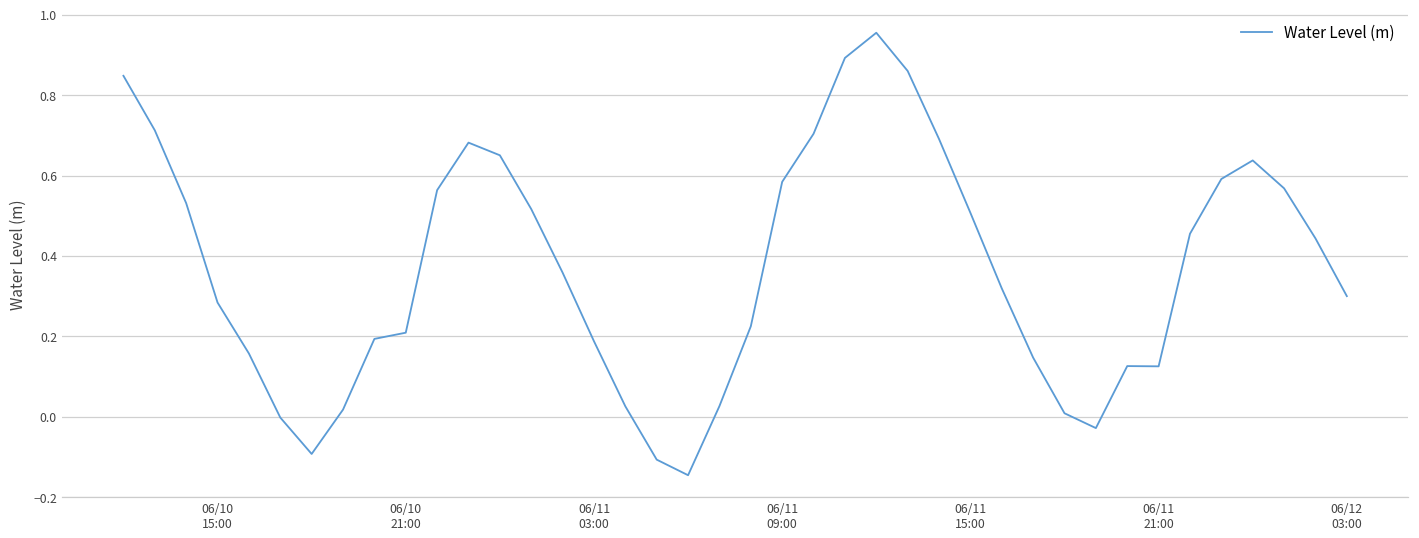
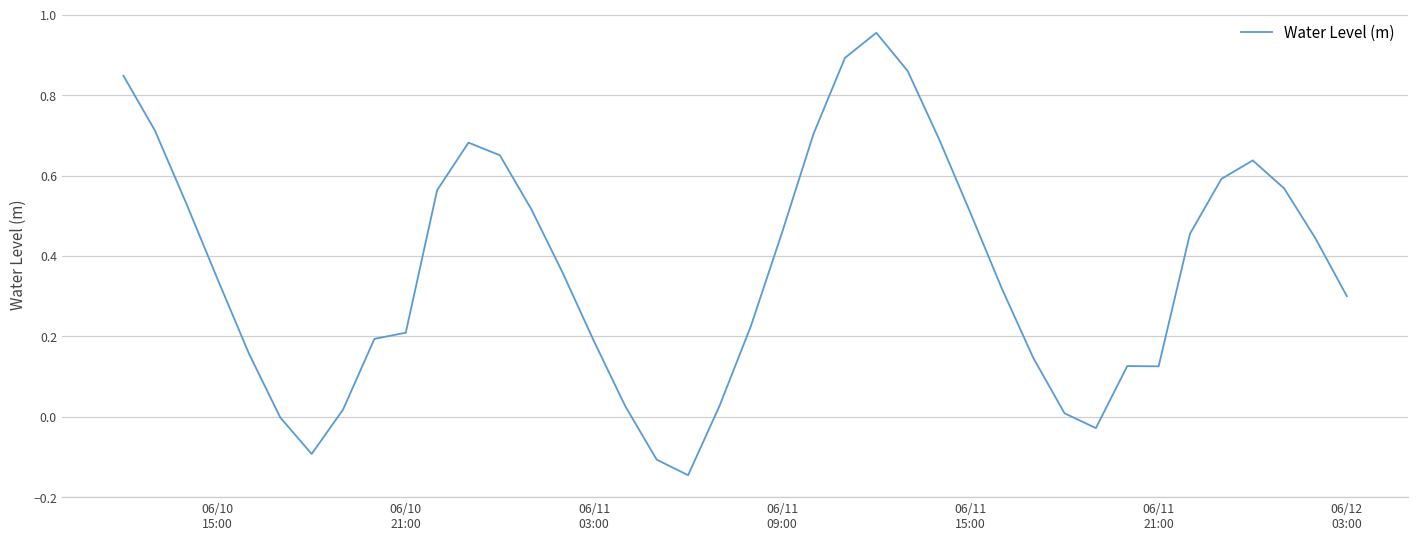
06/10 15:00: 0.28 -> 0.34
06/11 09:00: 0.58 -> 0.46
